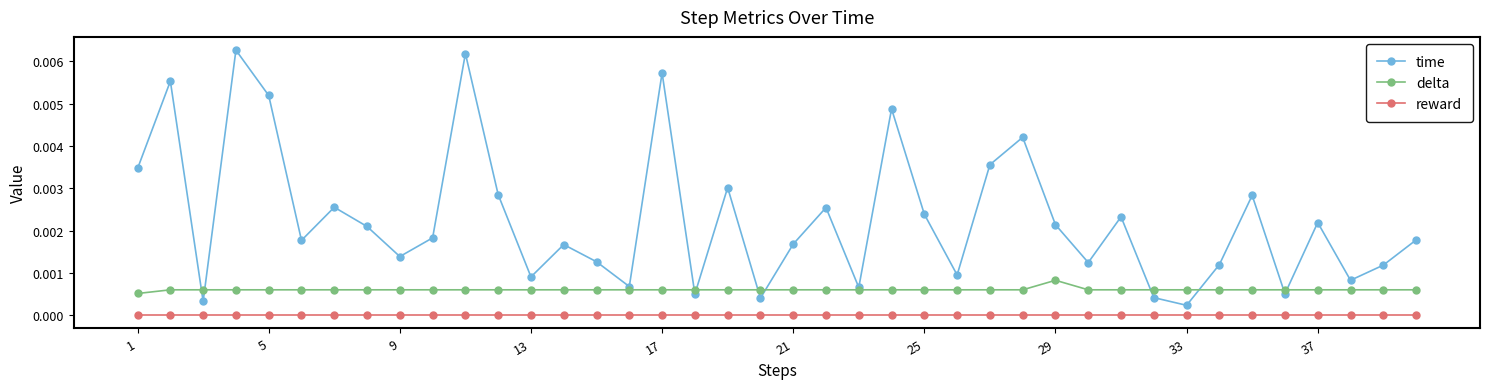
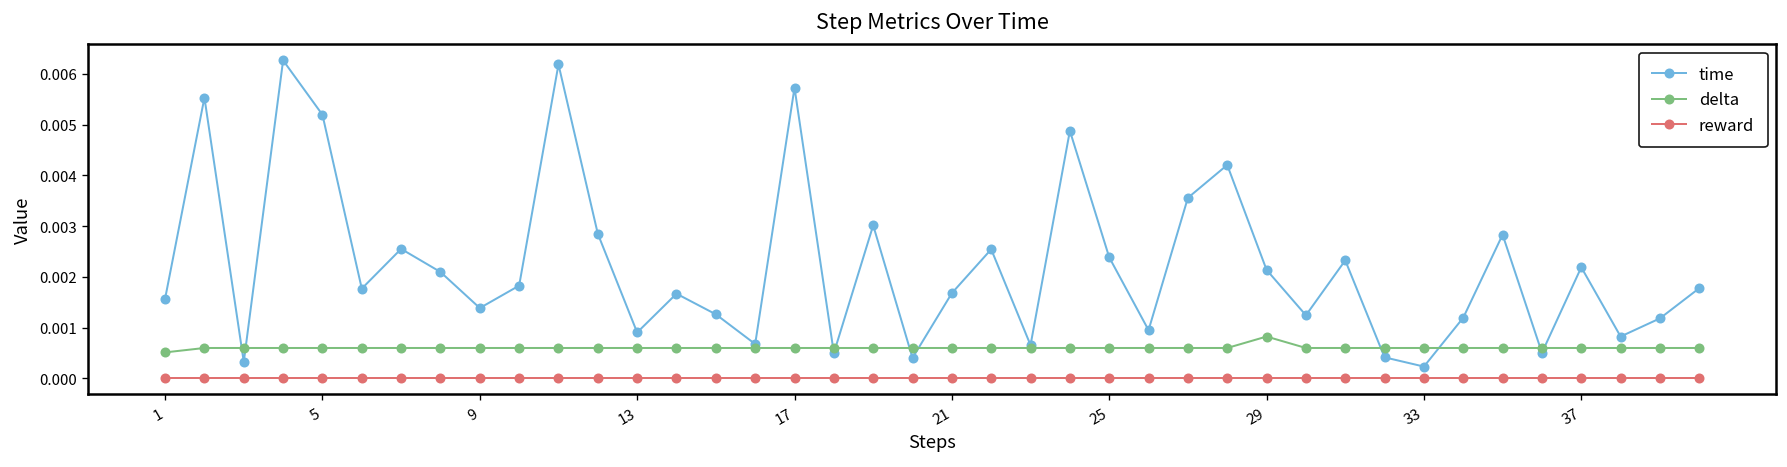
time, 1: 0.0035 -> 0.0016
